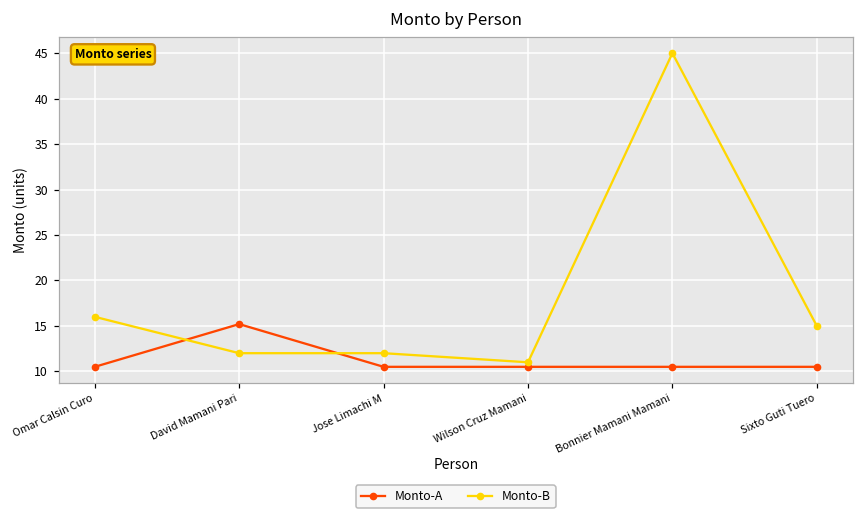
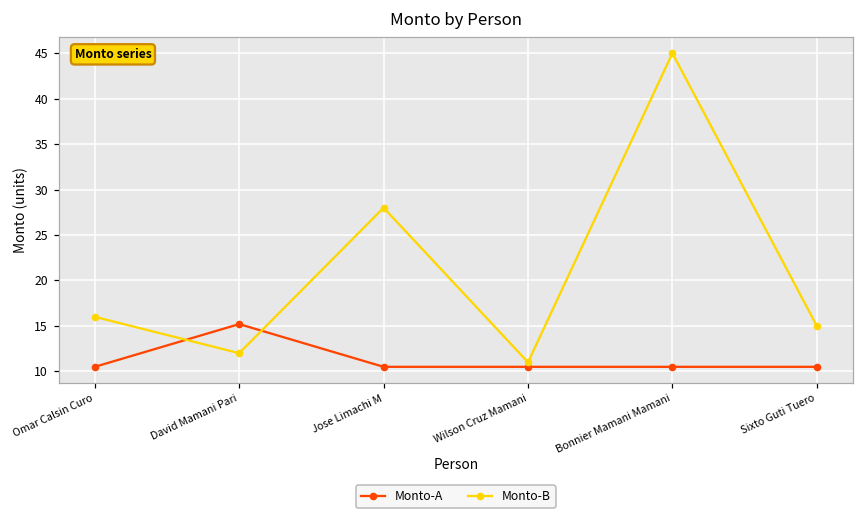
Monto-B, Jose Limachi M: 12 -> 28
